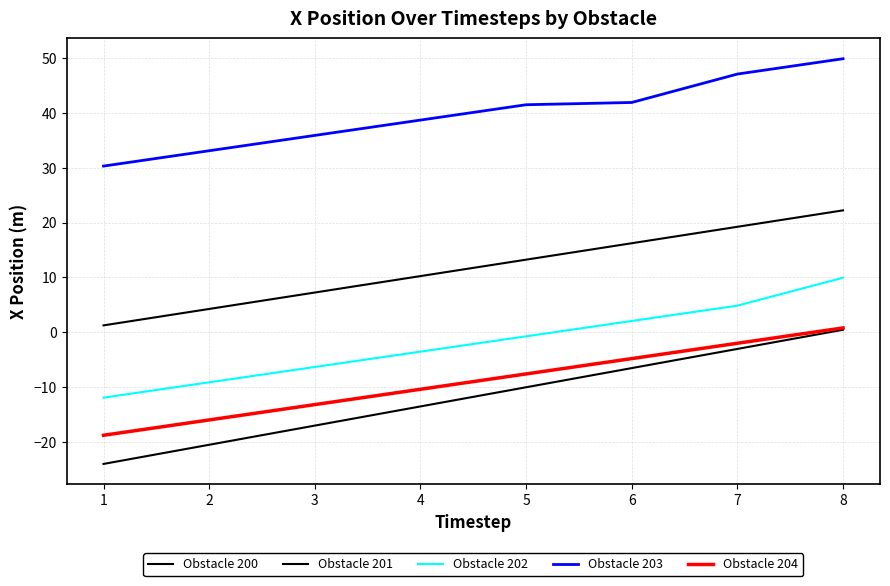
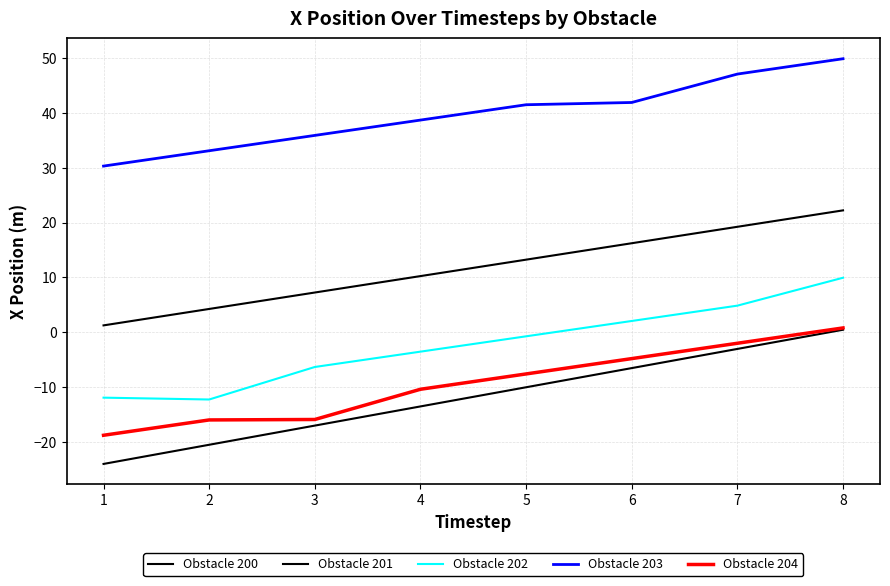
Obstacle 202, 2: -9 -> -12
Obstacle 204, 3: -13 -> -16
